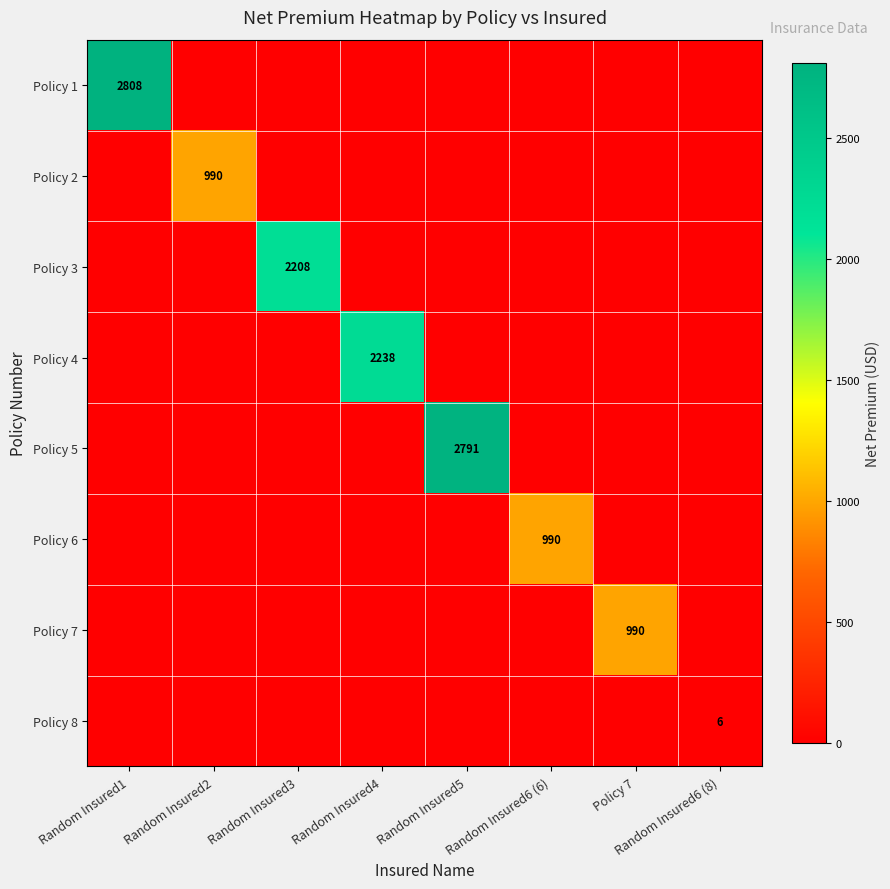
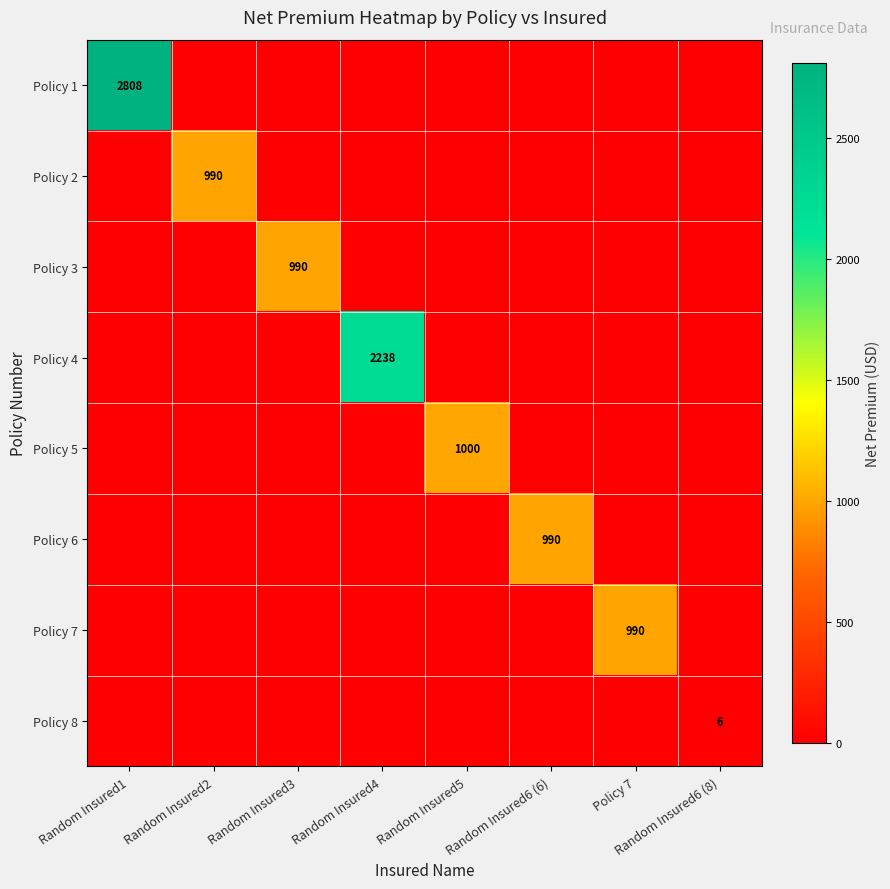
Policy 3, Random Insured3: 2208 -> 990
Policy 5, Random Insured5: 2791 -> 1000
